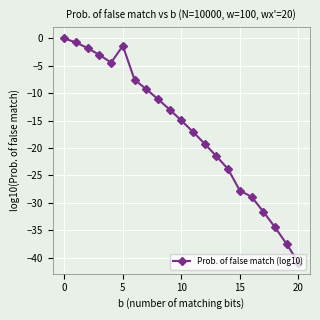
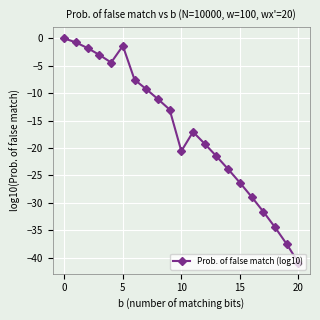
10: -15 -> -21
15: -28 -> -26
